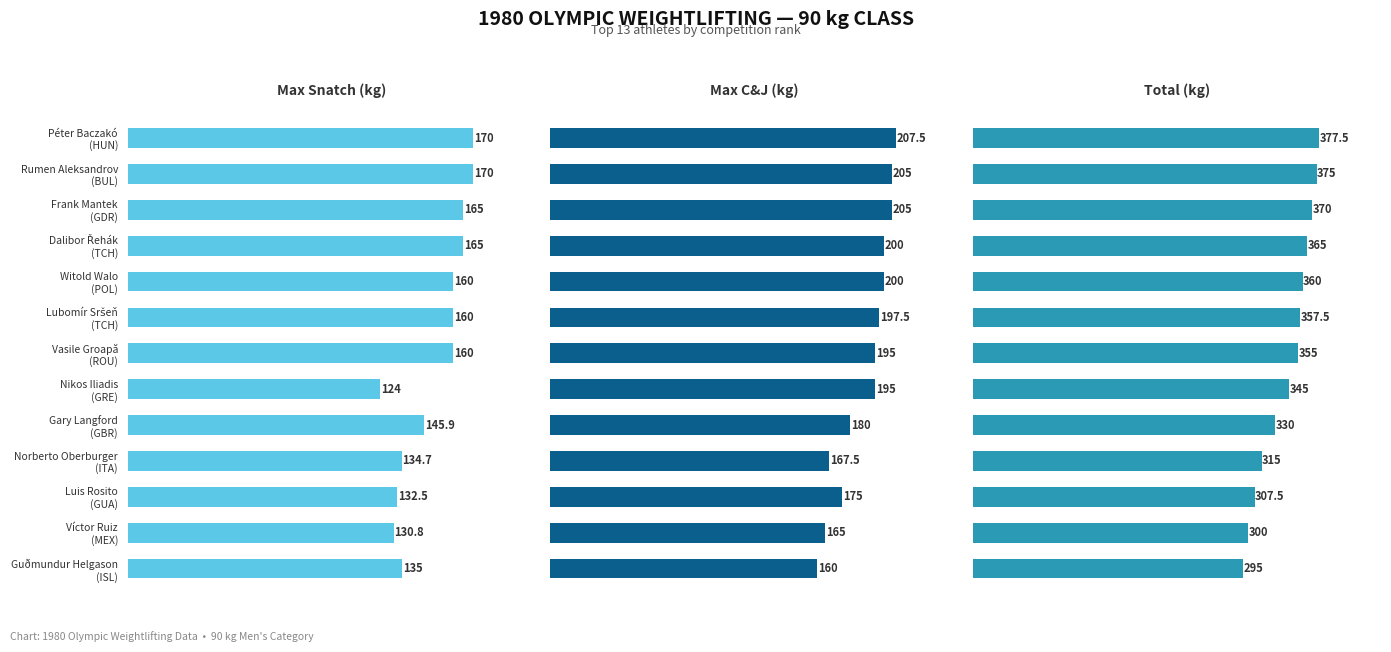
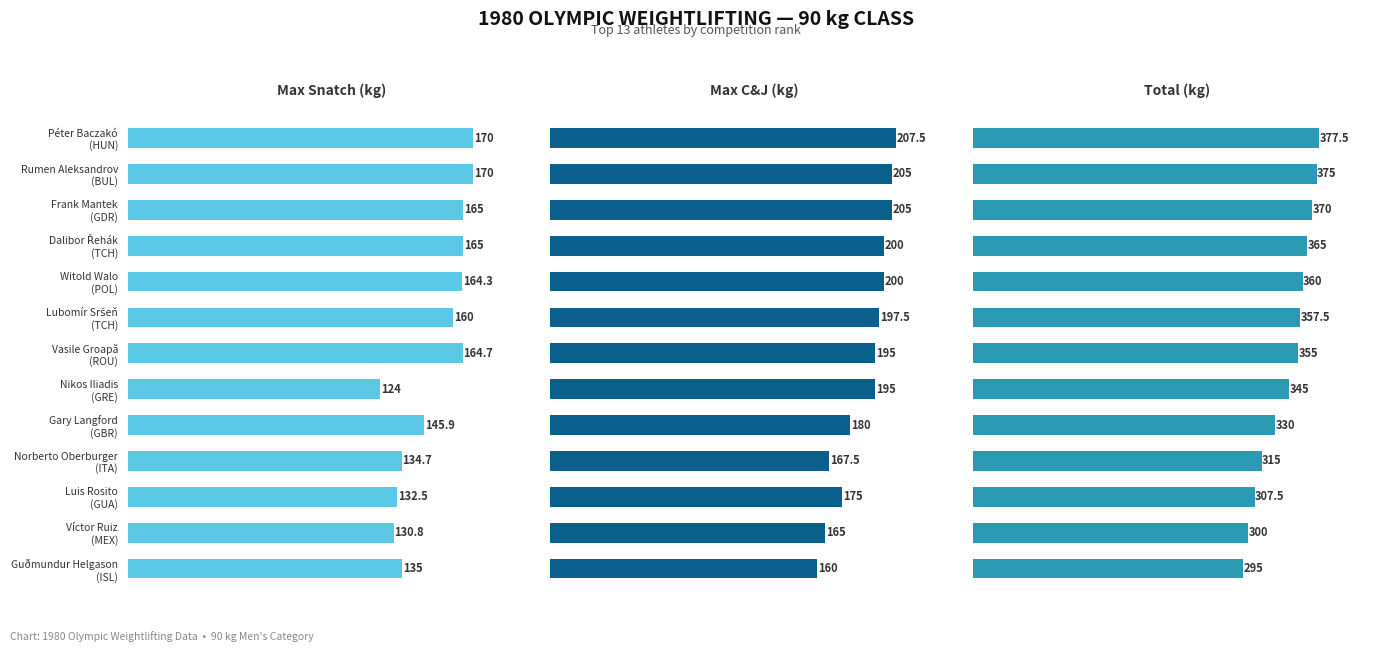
Max Snatch (kg), Witold Walo (POL): 160 -> 164.3
Max Snatch (kg), Vasile Groapă (ROU): 160 -> 164.7
